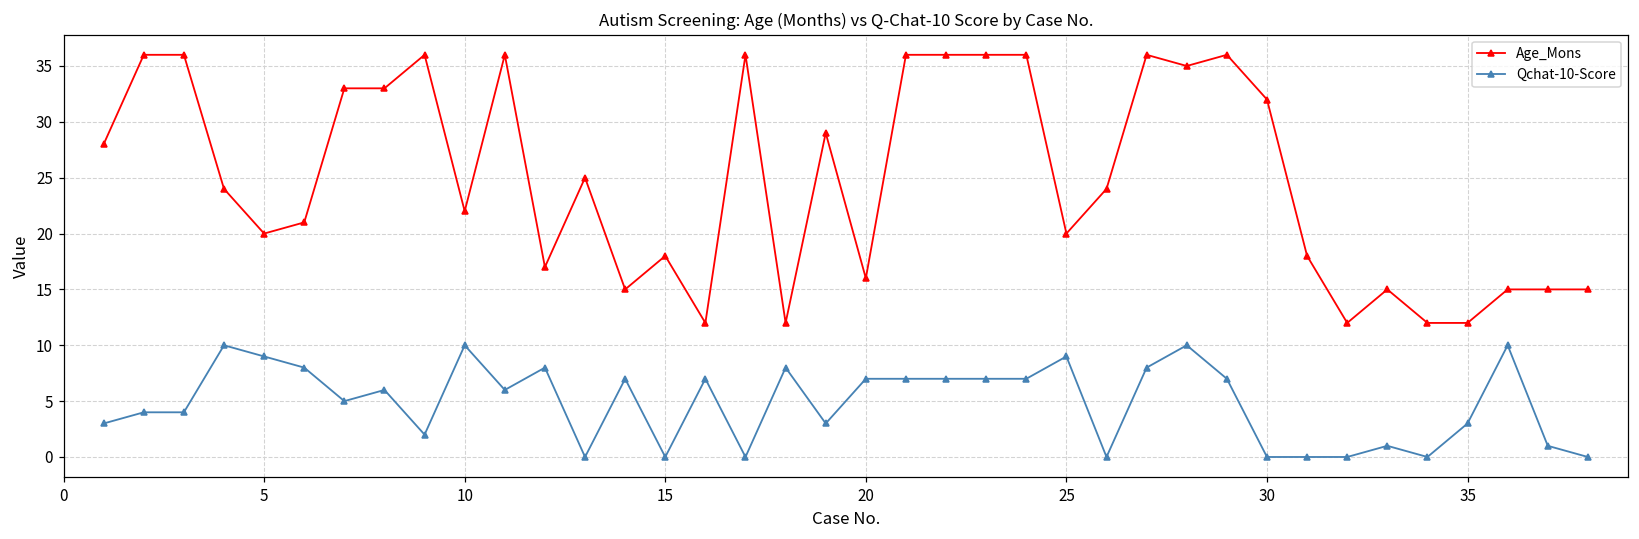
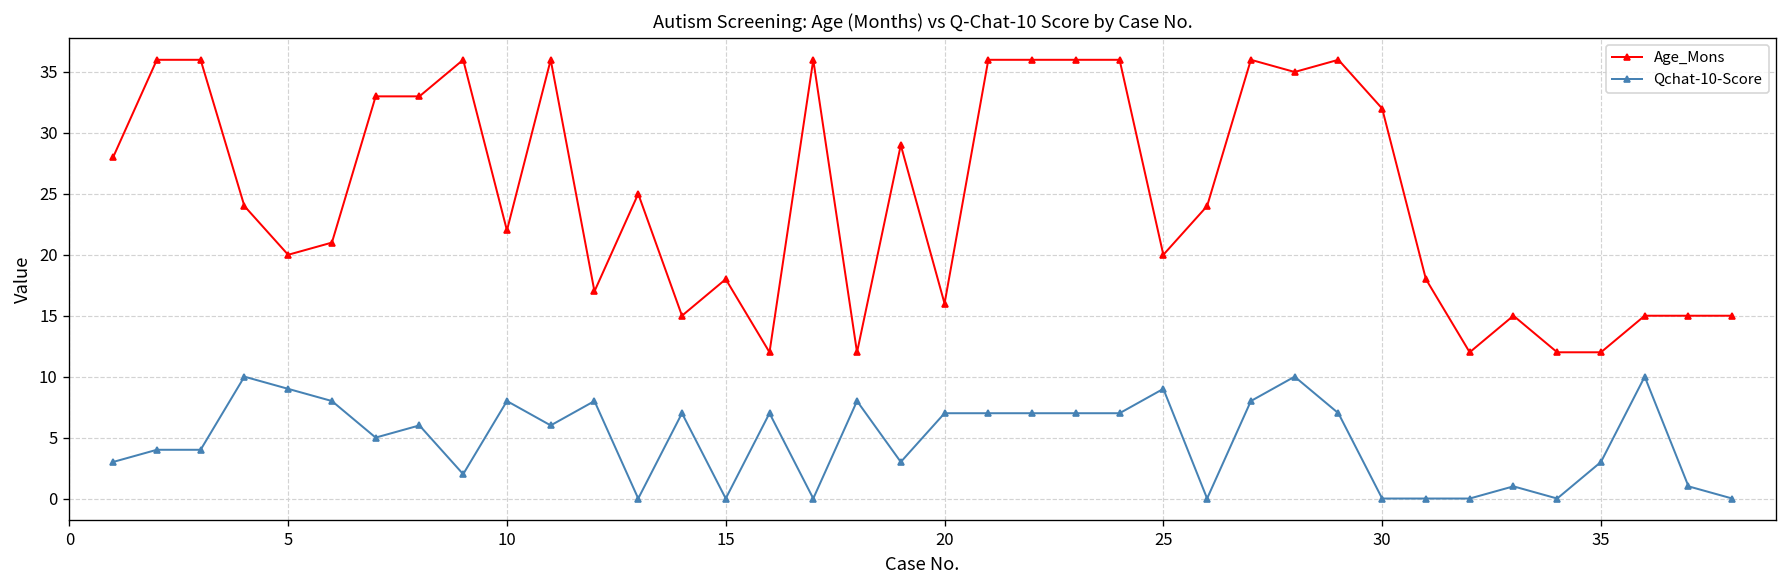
Qchat-10-Score, 10: 10 -> 8
